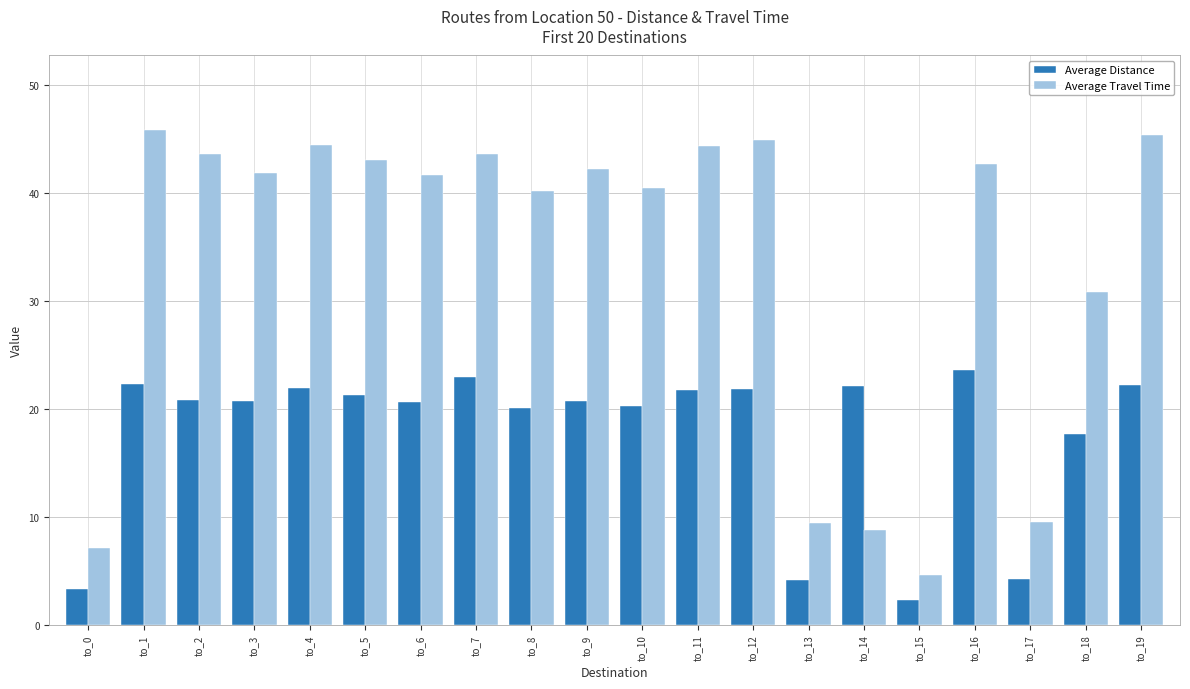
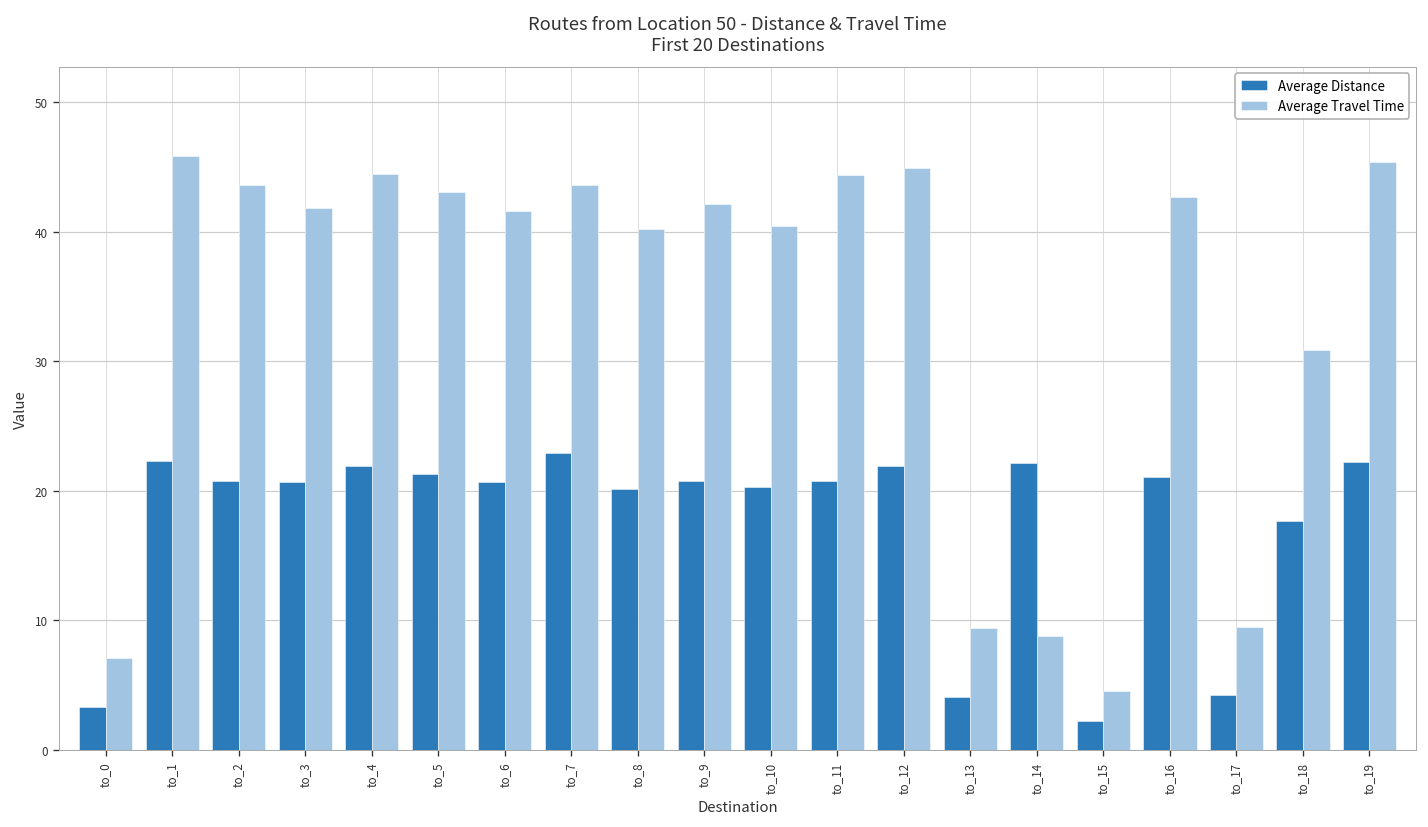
Average Distance, to_11: 21.7 -> 20.7
Average Distance, to_16: 23.6 -> 21.1
